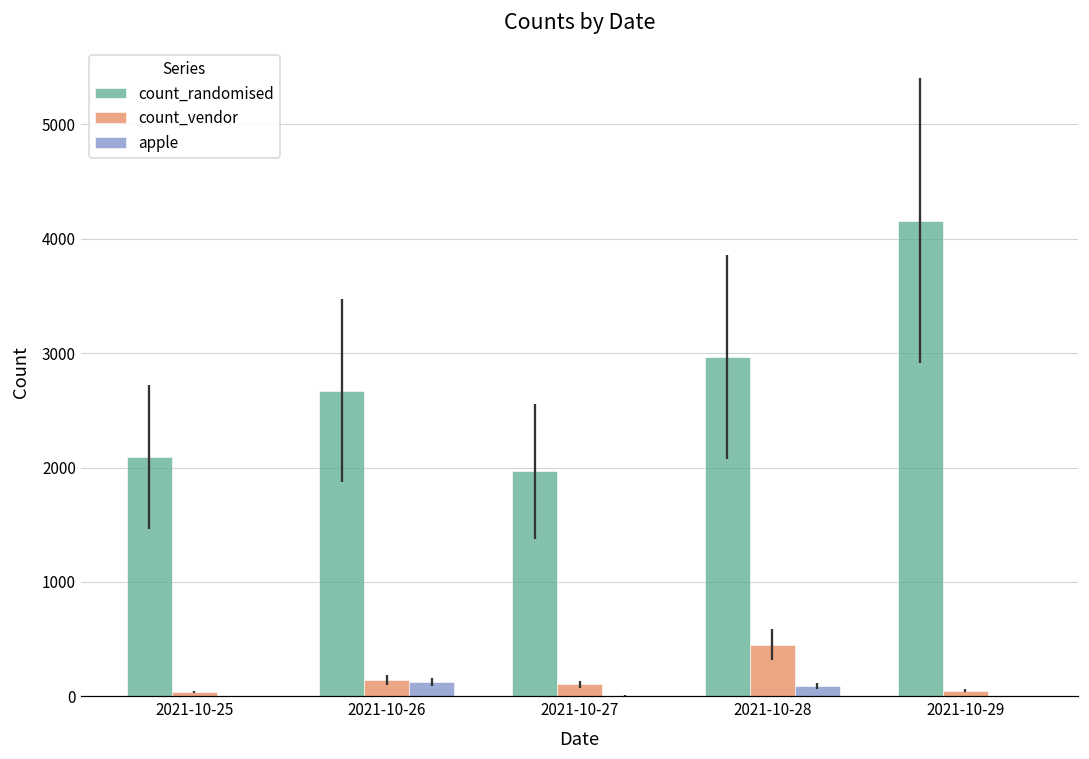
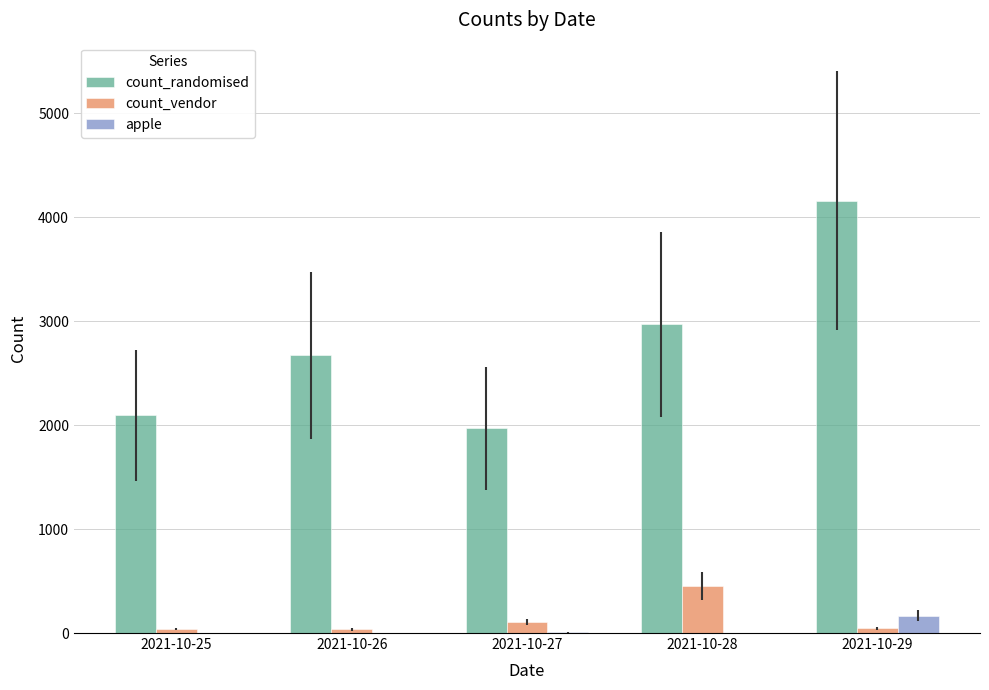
count_vendor, 2021-10-26: 140 -> 30
apple, 2021-10-26: 120 -> 0
apple, 2021-10-28: 90 -> 0
apple, 2021-10-29: 10 -> 170
